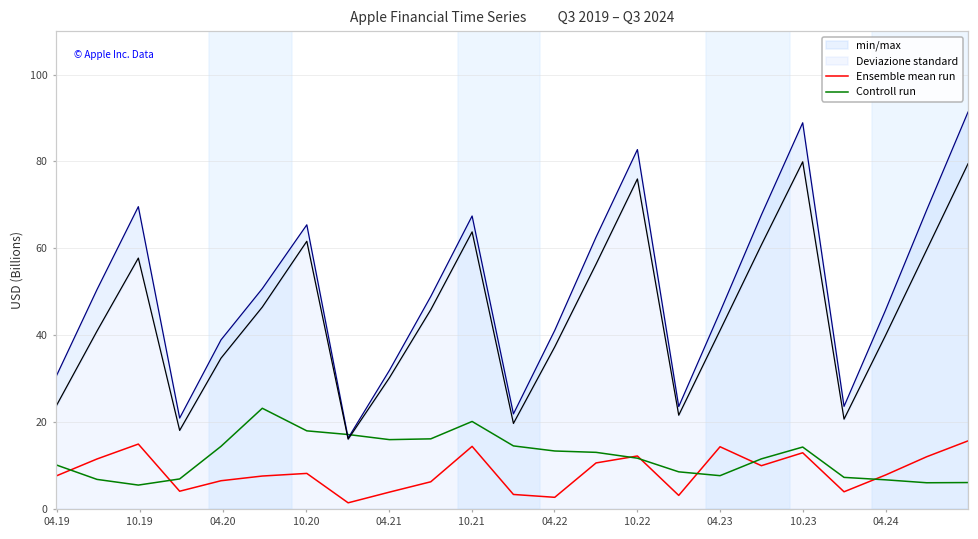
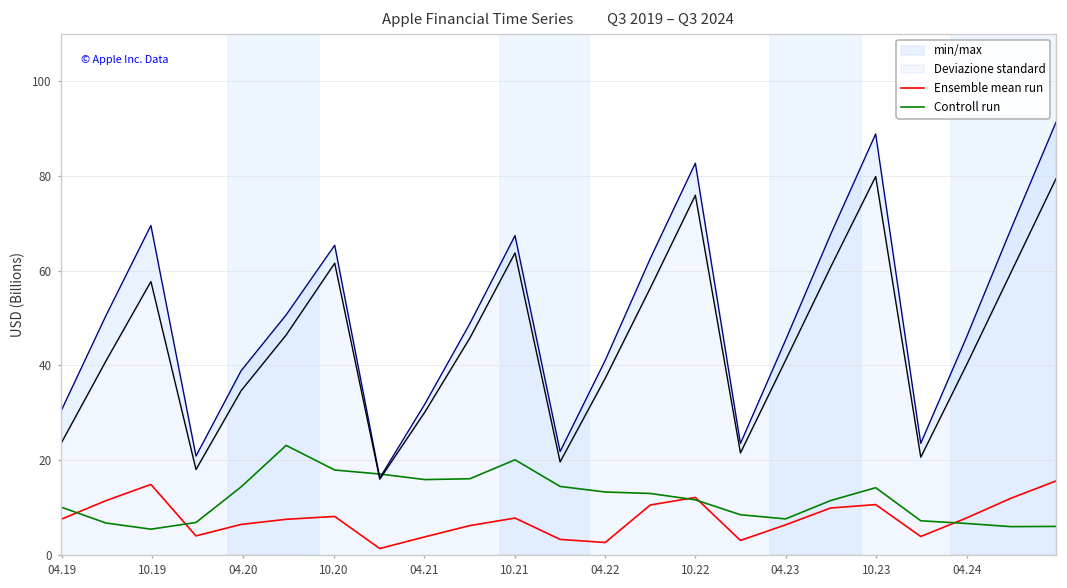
Ensemble mean run, 10.21: 14 -> 8
Ensemble mean run, 04.23: 14 -> 6
Ensemble mean run, 10.23: 13 -> 11
